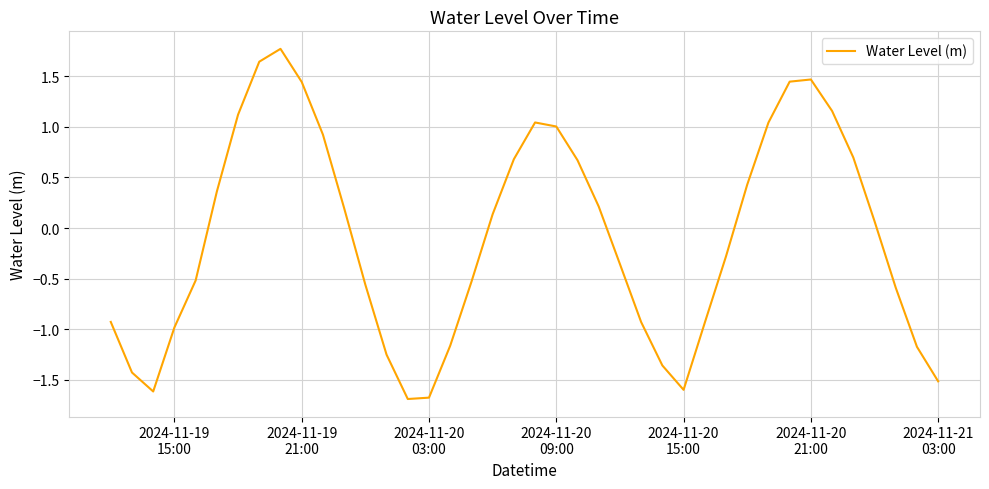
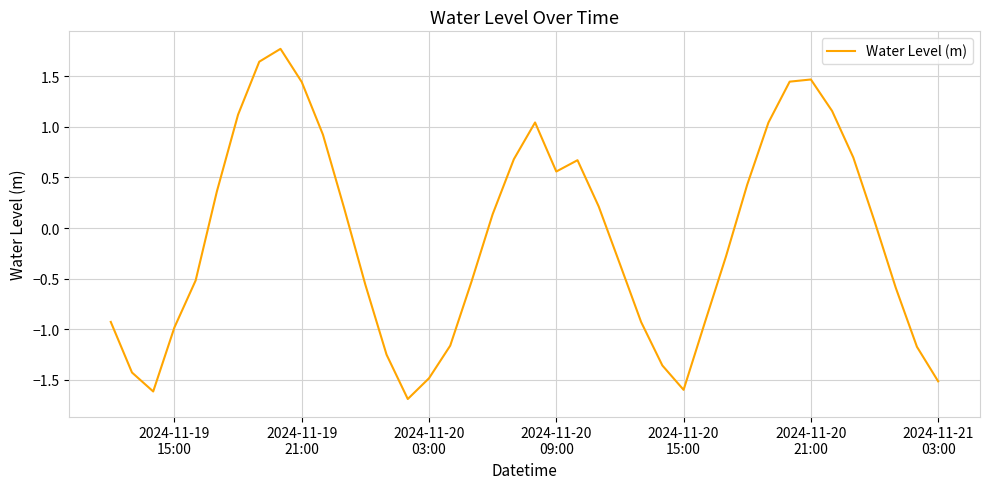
2024-11-20 03:00: -1.68 -> -1.49
2024-11-20 09:00: 1.00 -> 0.56
